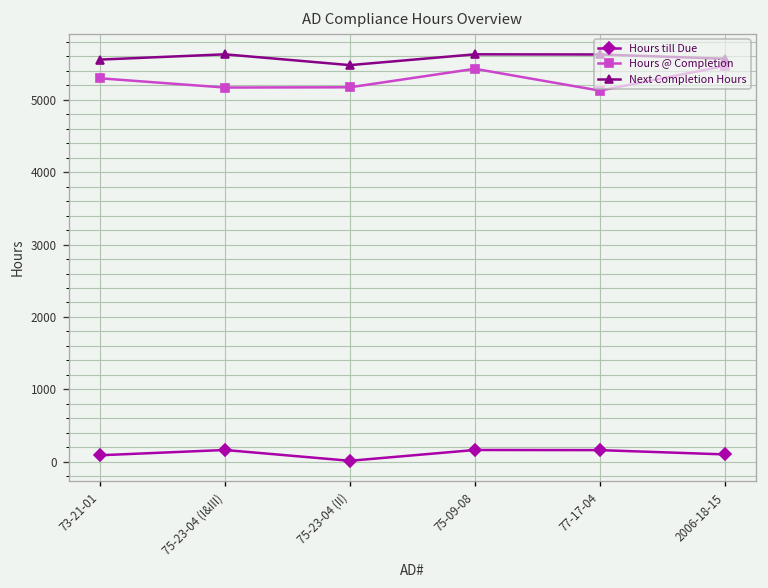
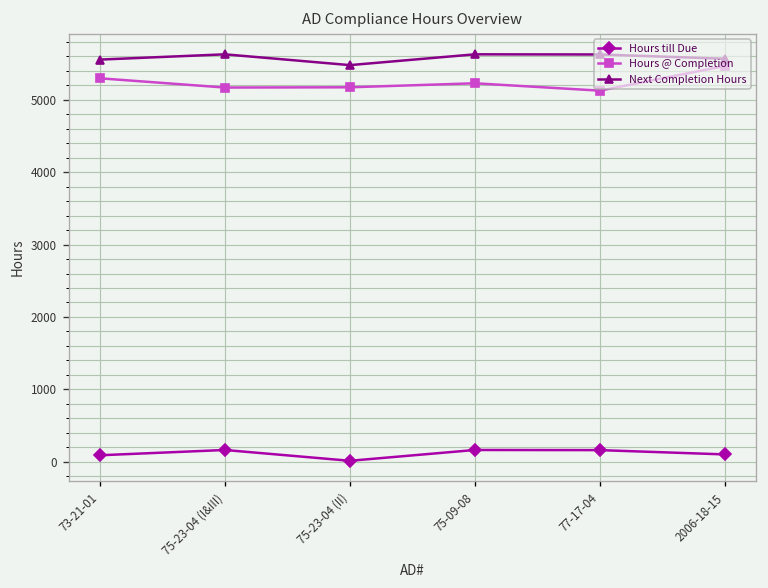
Hours @ Completion, 75-09-08: 5400 -> 5200
